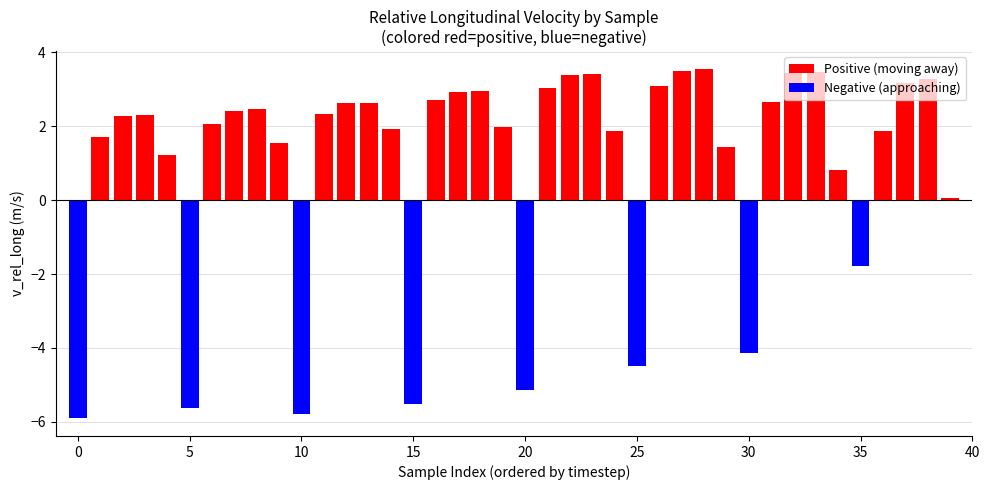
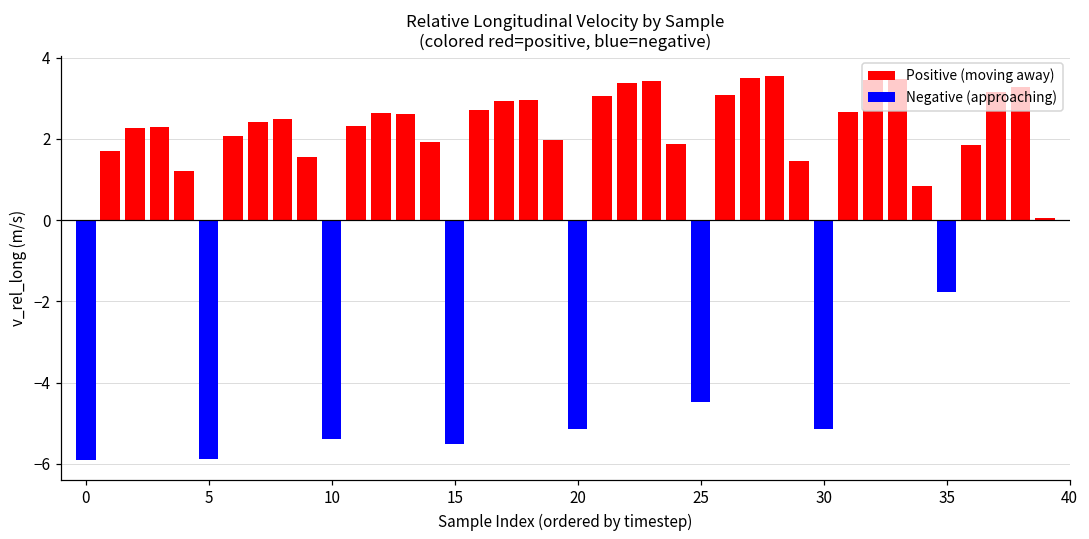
5: -5.6 -> -5.9
10: -5.8 -> -5.4
30: -4.2 -> -5.1
